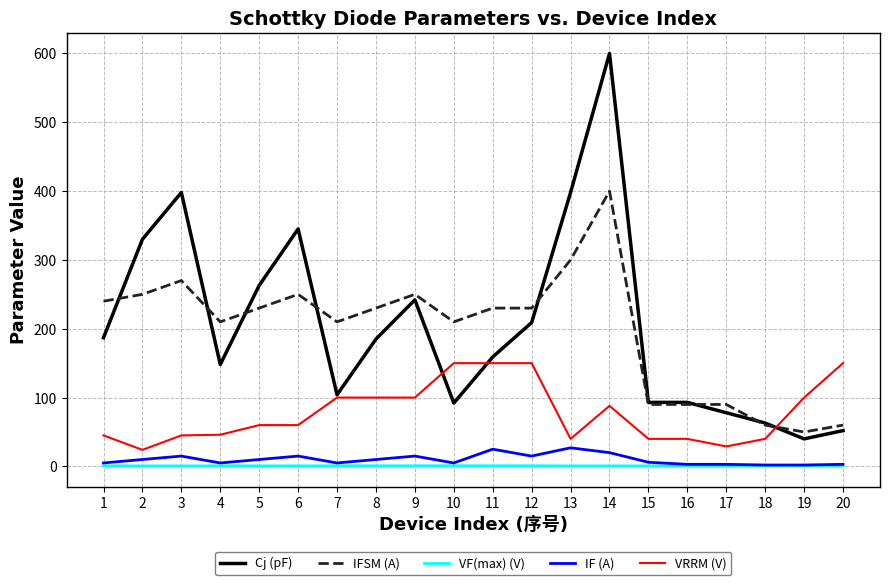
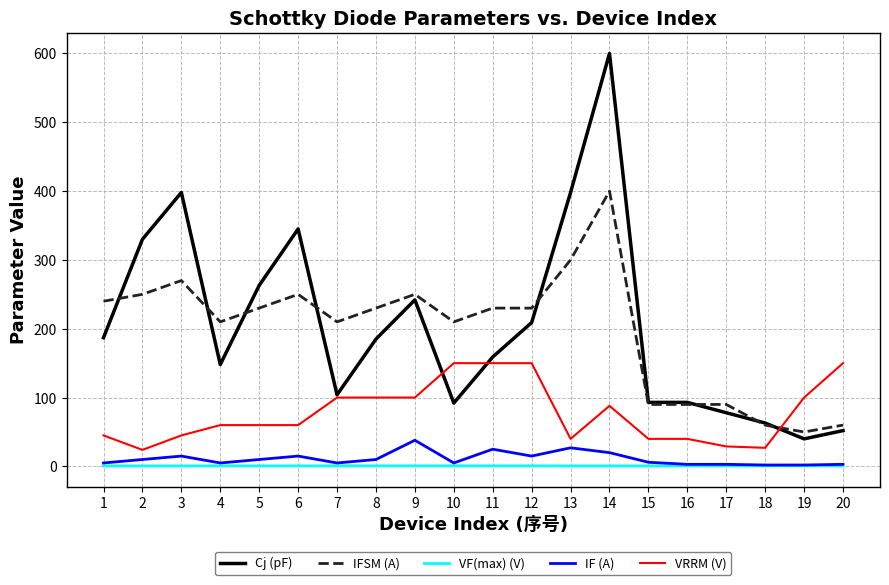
VRRM (V), 4: 50 -> 60
IF (A), 9: 20 -> 40
VRRM (V), 18: 40 -> 30
